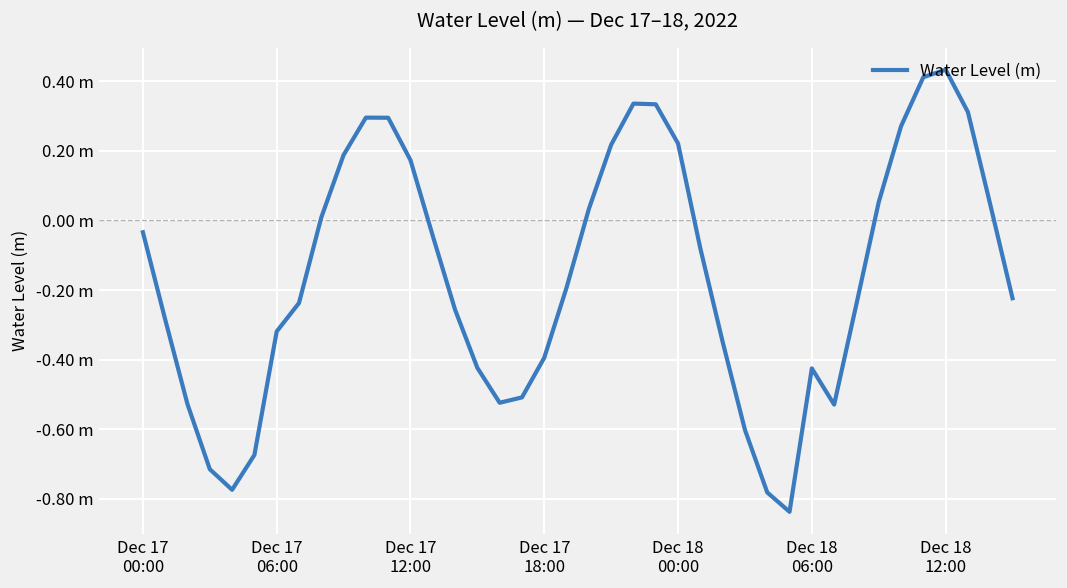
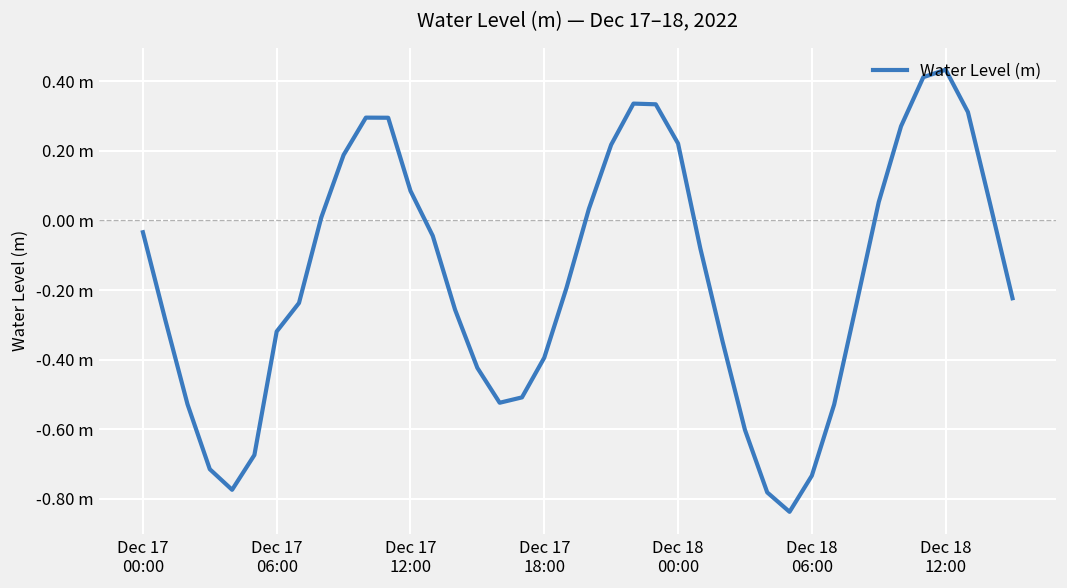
Dec 17 12:00: 0.17 m -> 0.09 m
Dec 18 06:00: -0.43 m -> -0.73 m
